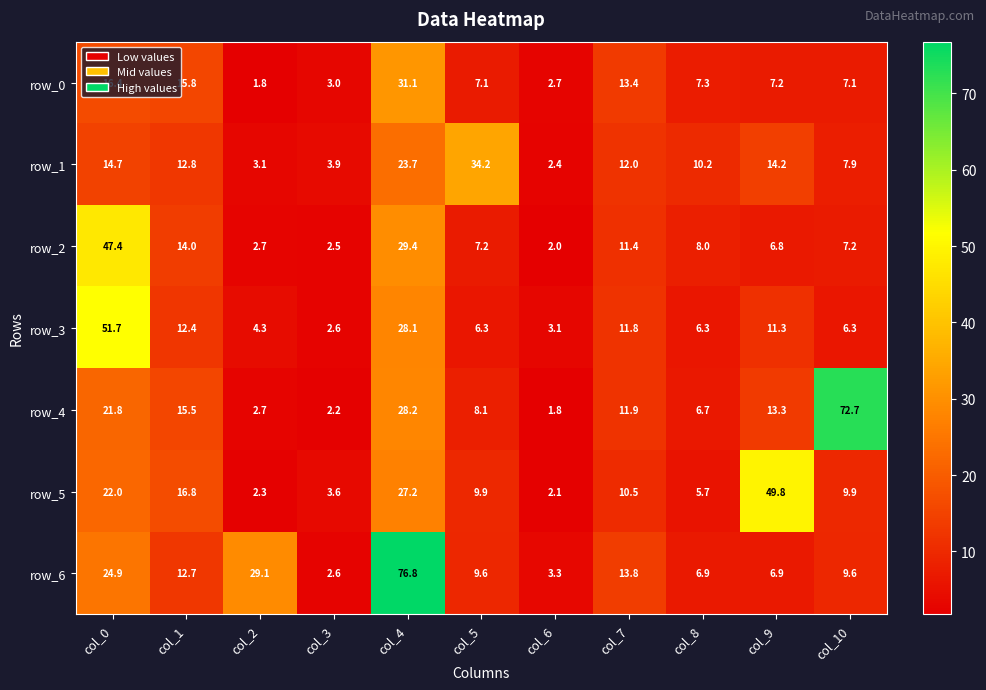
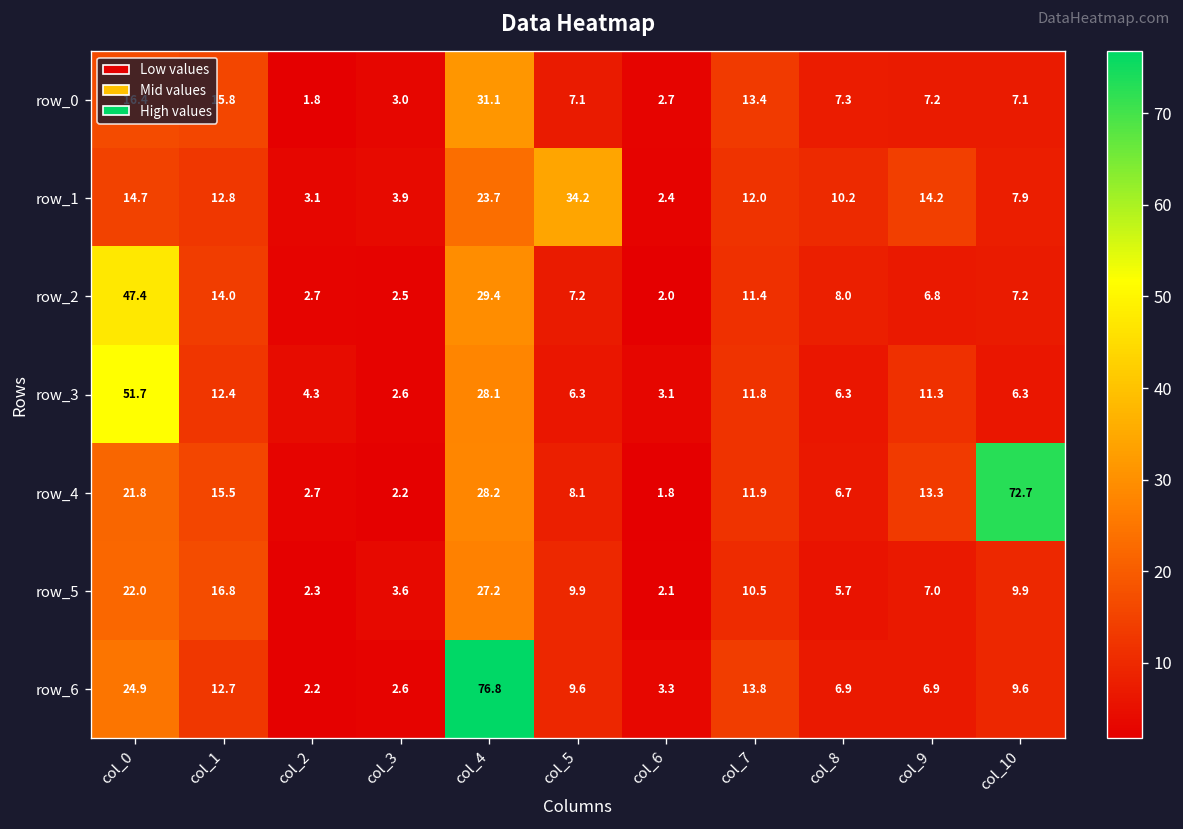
row_5, col_9: 49.8 -> 7.0
row_6, col_2: 29.1 -> 2.2
